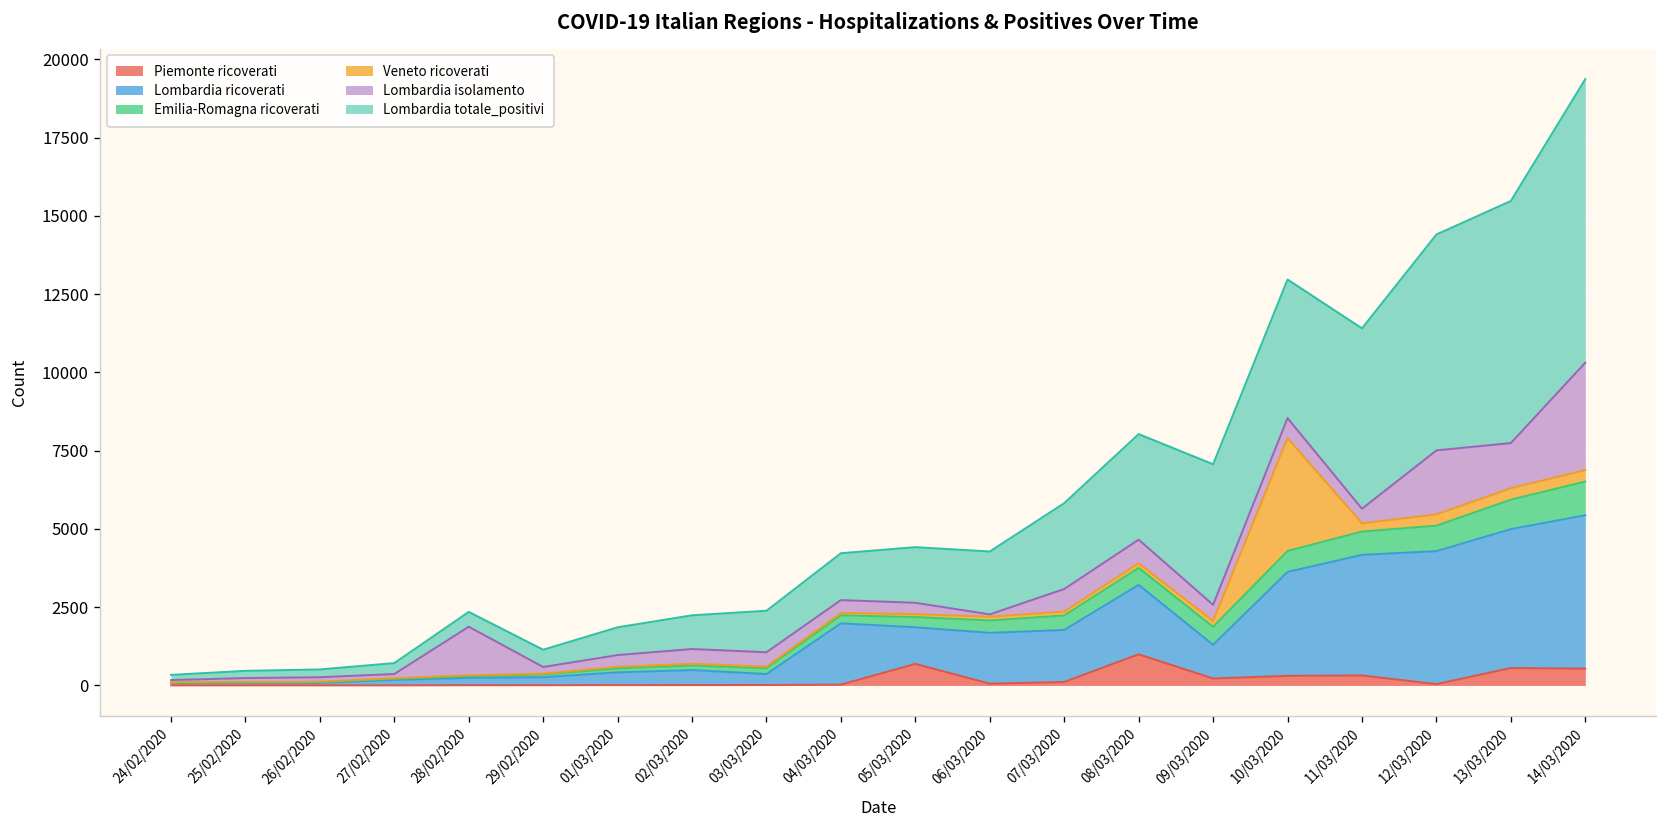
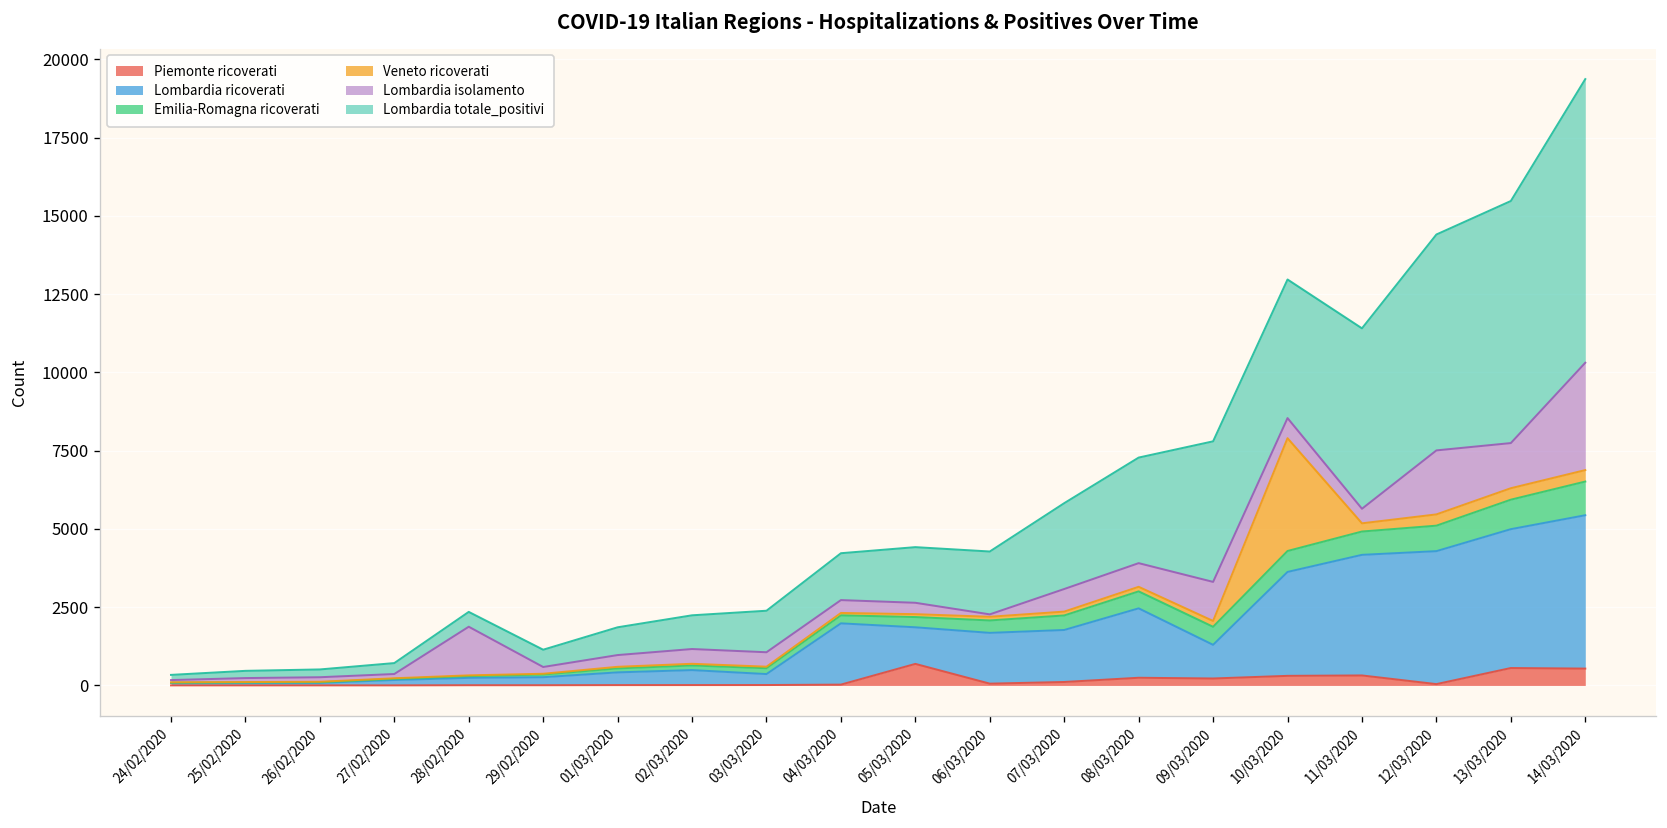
Piemonte ricoverati, 08/03/2020: 1000 -> 200
Lombardia isolamento, 09/03/2020: 500 -> 1200
